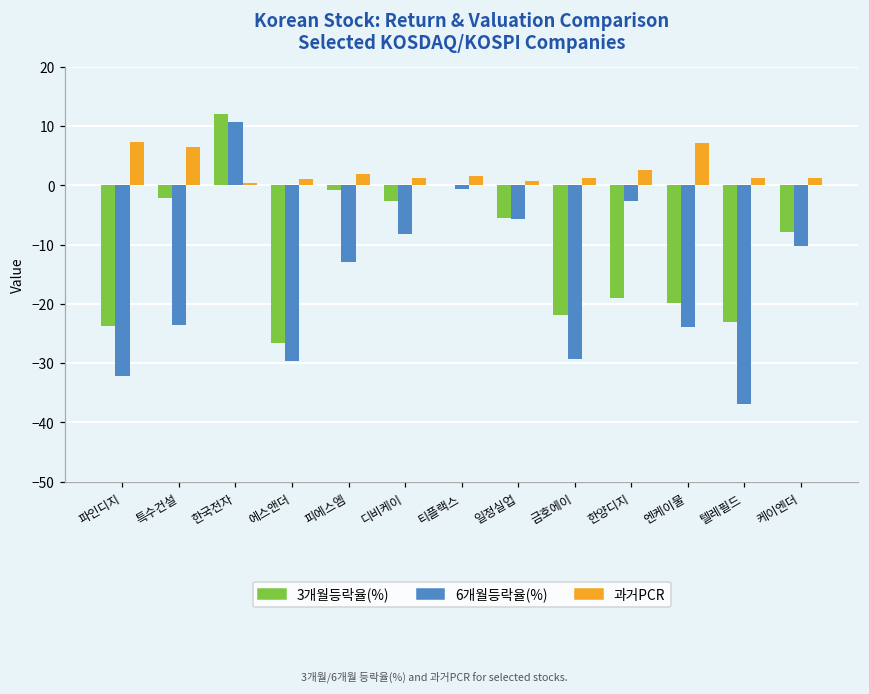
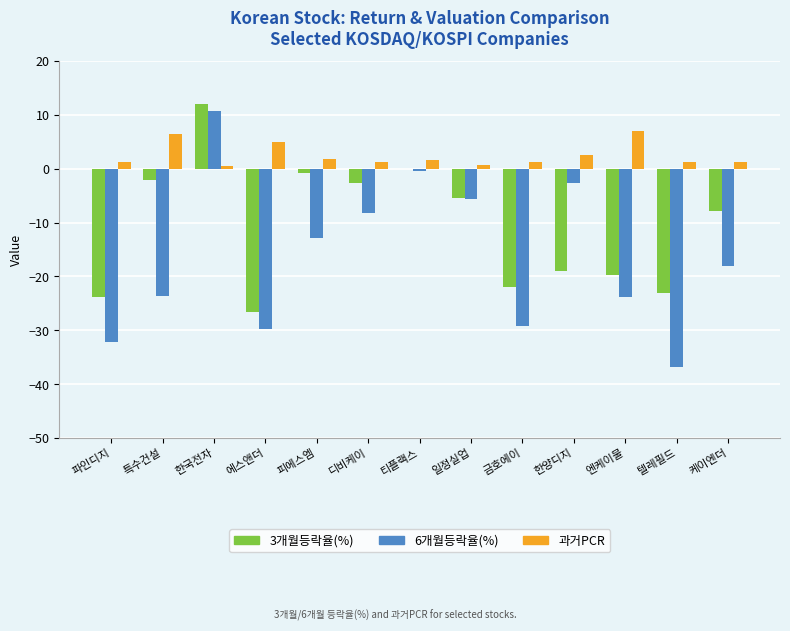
과거PCR, 파인디지: 7 -> 1
과거PCR, 에스앤더: 1 -> 5
6개월등락율(%), 케이엔더: -10 -> -18
